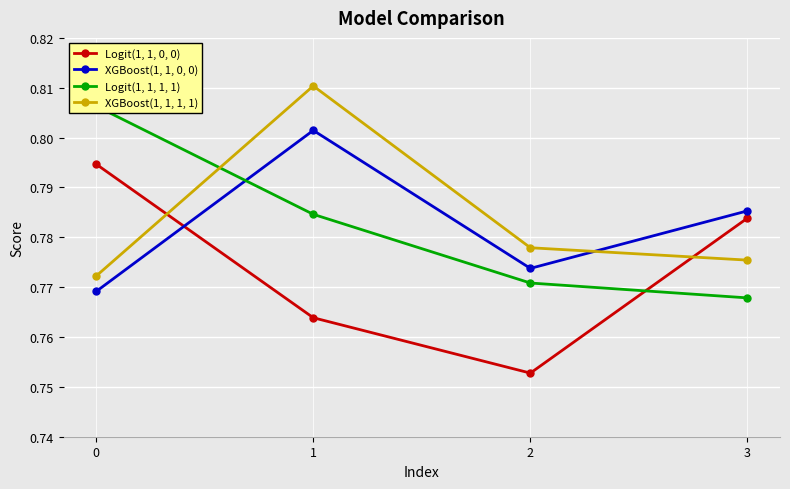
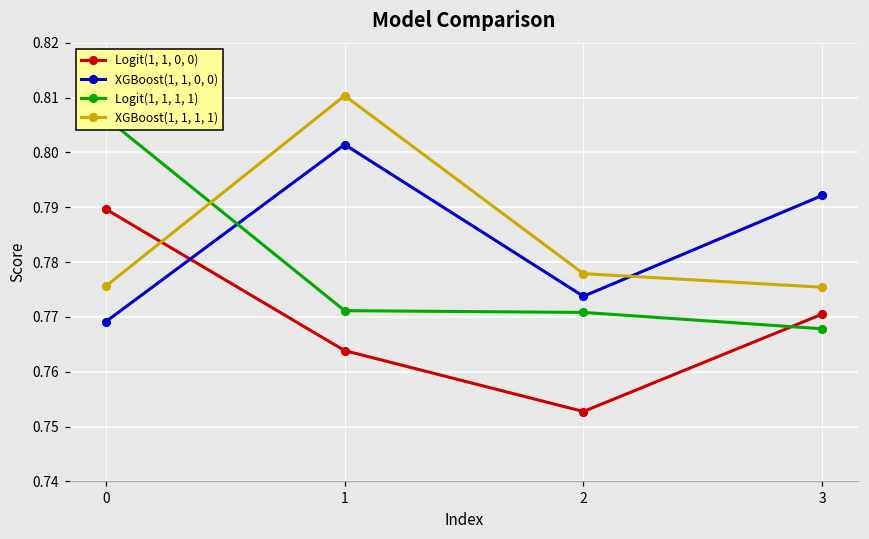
Logit(1, 1, 0, 0), 0: 0.795 -> 0.790
XGBoost(1, 1, 1, 1), 0: 0.772 -> 0.776
Logit(1, 1, 1, 1), 1: 0.785 -> 0.771
Logit(1, 1, 0, 0), 3: 0.784 -> 0.771
XGBoost(1, 1, 0, 0), 3: 0.785 -> 0.792
